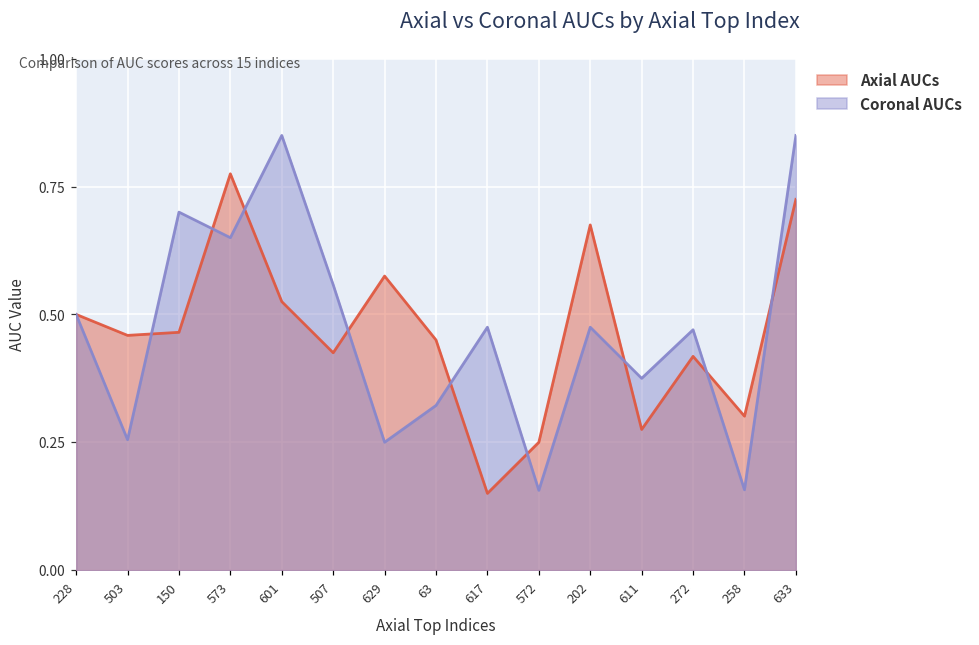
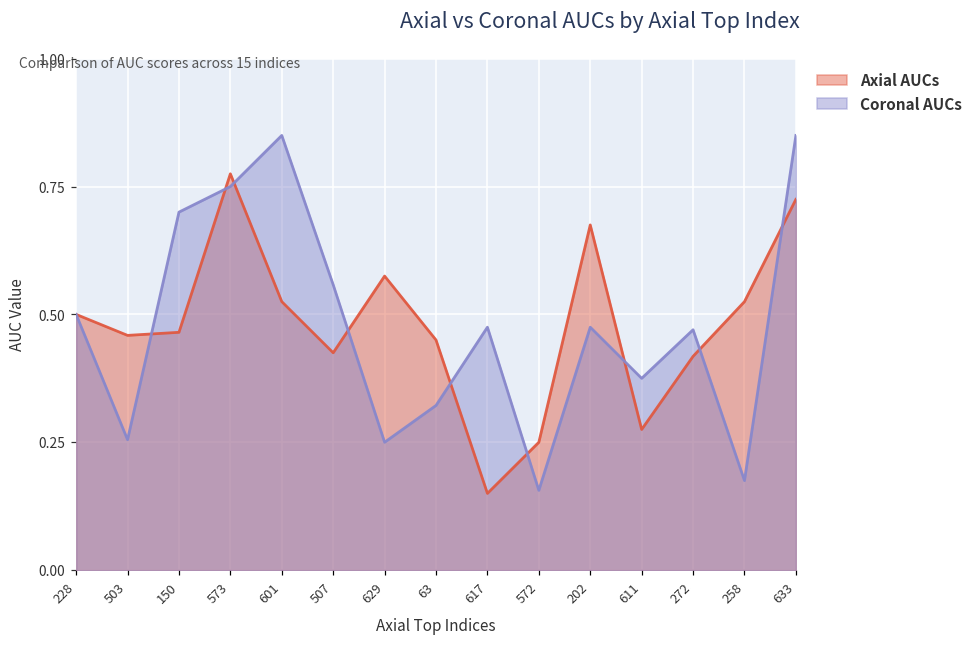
Coronal AUCs, 573: 0.65 -> 0.75
Axial AUCs, 258: 0.30 -> 0.53
Coronal AUCs, 258: 0.16 -> 0.18
